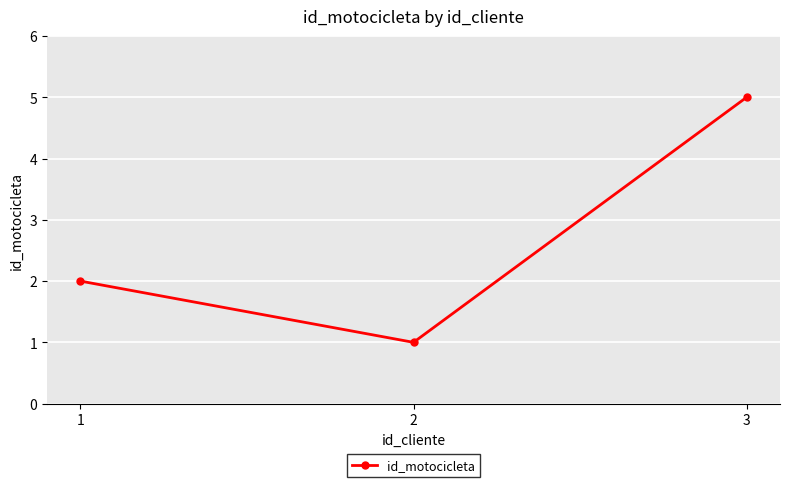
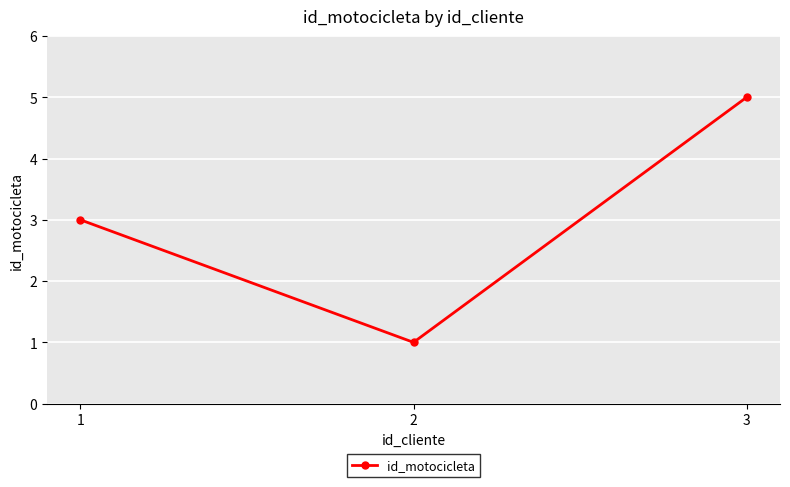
1: 2 -> 3
